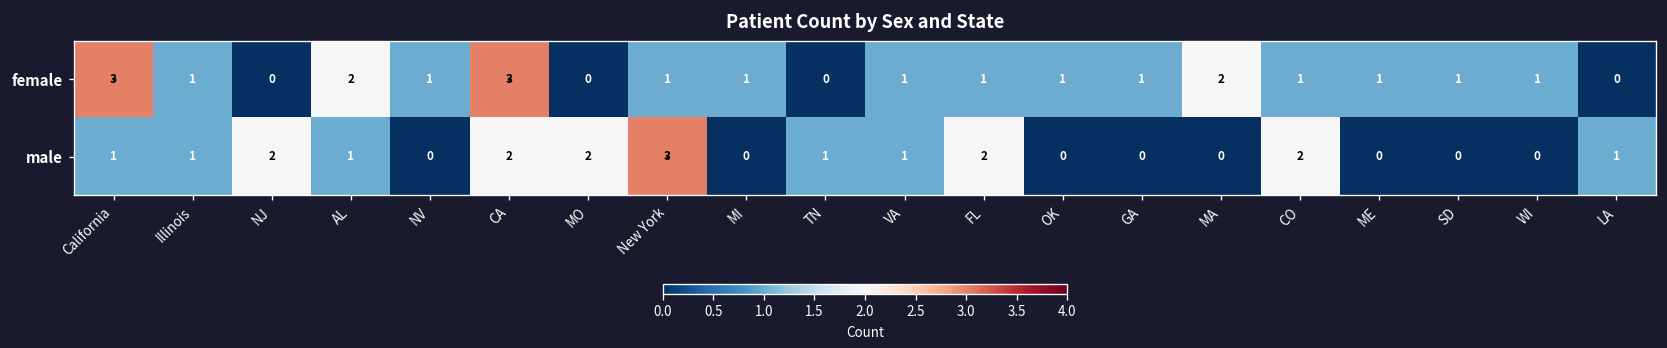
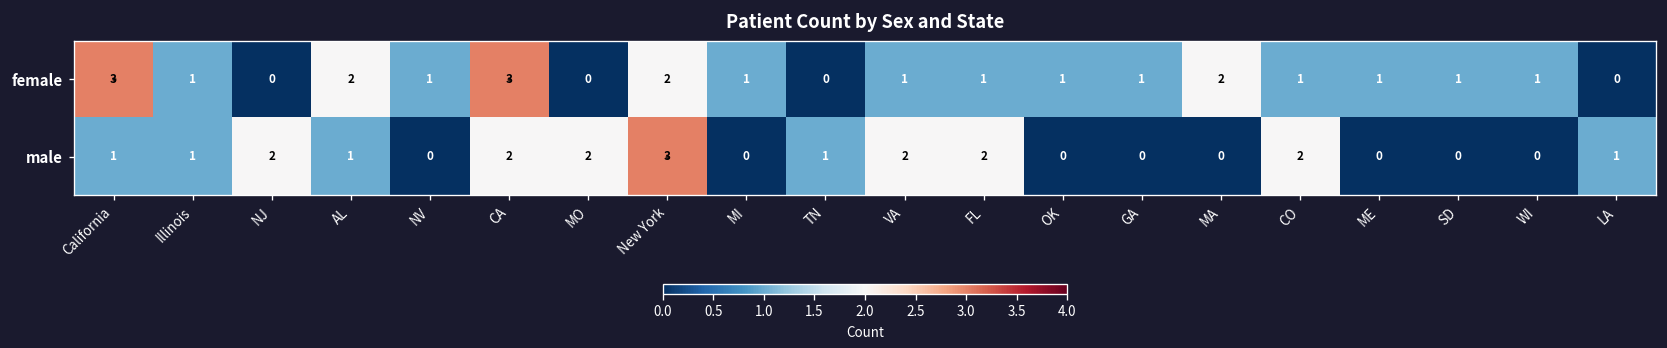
female, New York: 1 -> 2
male, VA: 1 -> 2
